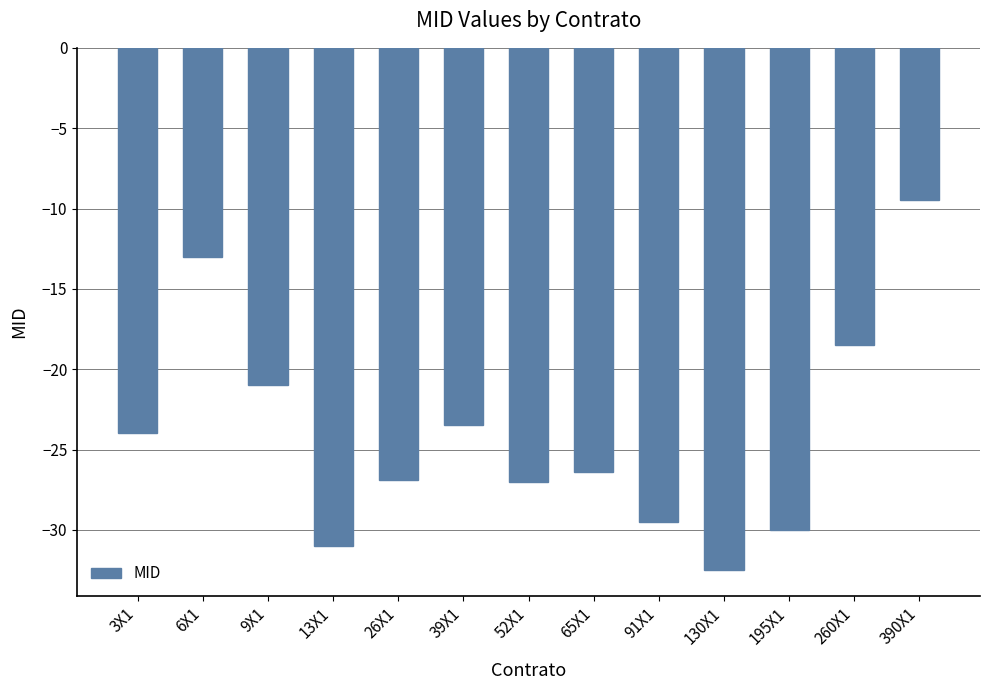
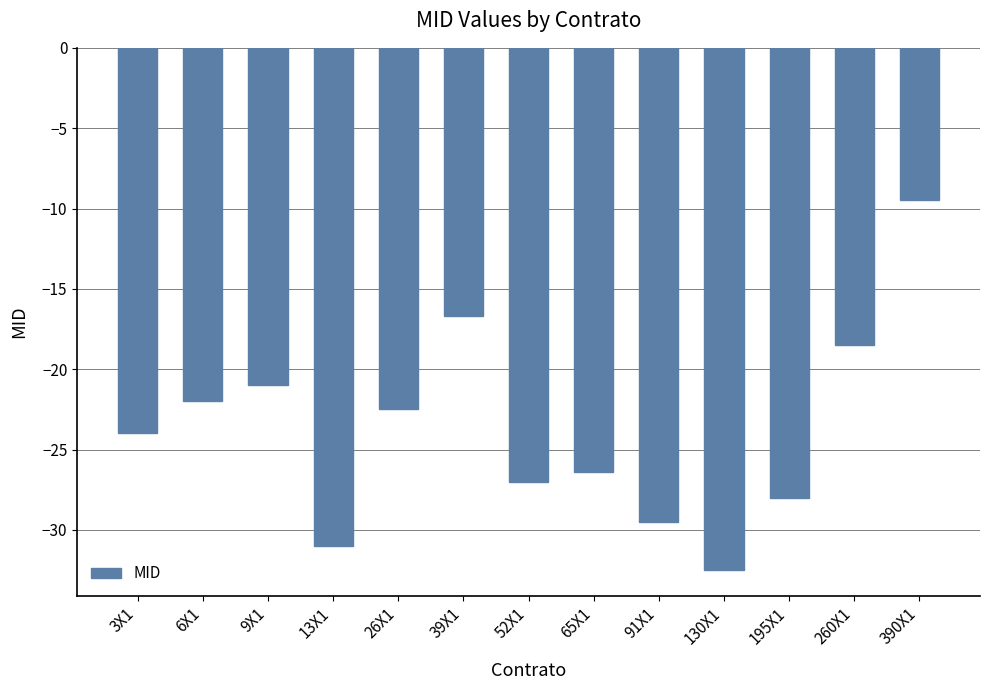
6X1: -13 -> -22
26X1: -26.9 -> -22.5
39X1: -23.5 -> -16.7
195X1: -30 -> -28
